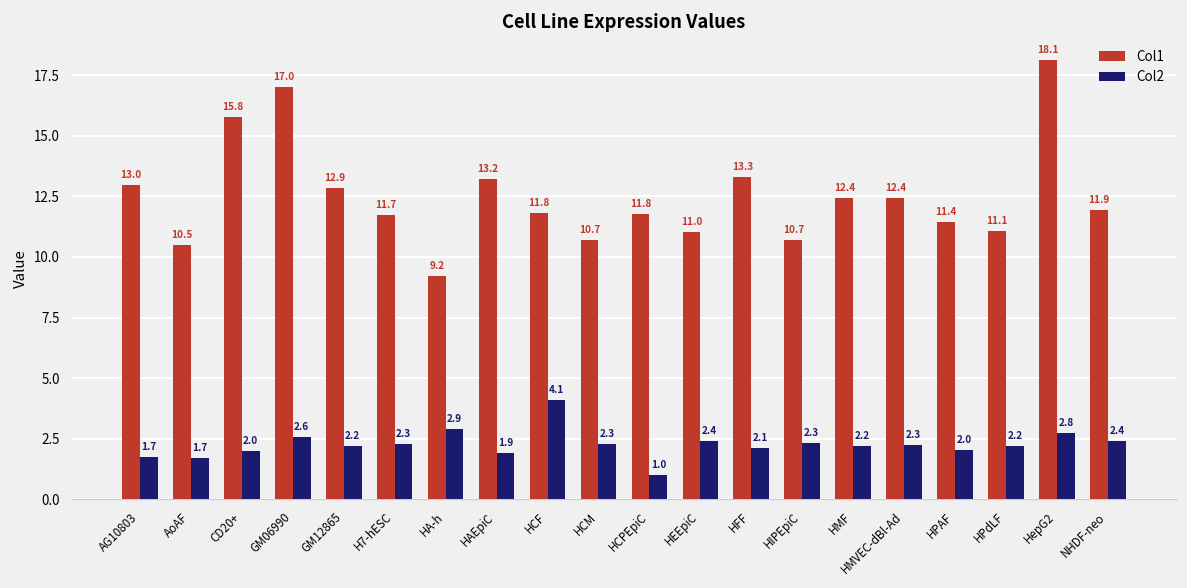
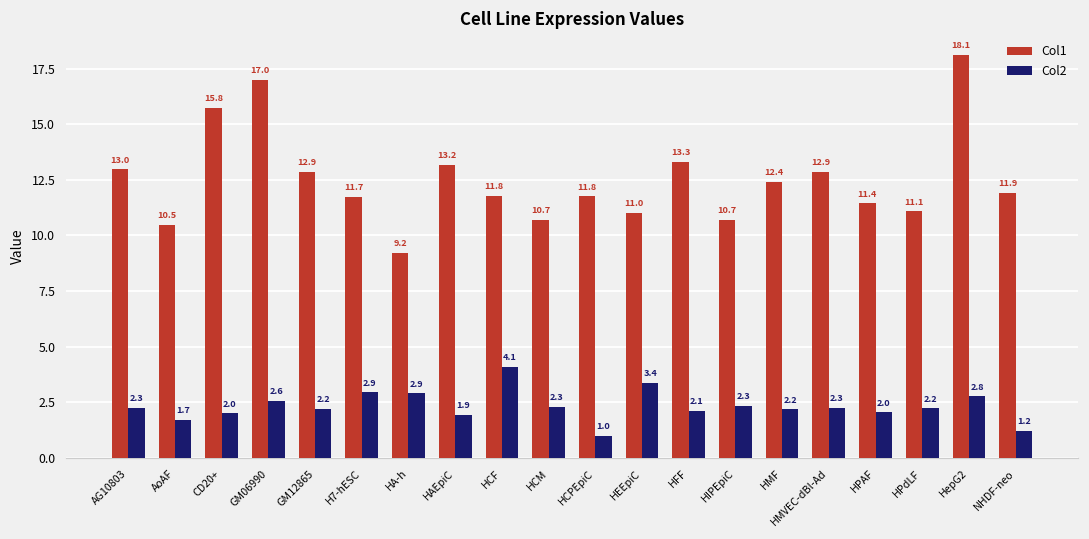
Col2, AG10803: 1.7 -> 2.3
Col2, H7-hESC: 2.3 -> 2.9
Col2, HEEpiC: 2.4 -> 3.4
Col1, HMVEC-dBl-Ad: 12.4 -> 12.9
Col2, NHDF-neo: 2.4 -> 1.2
